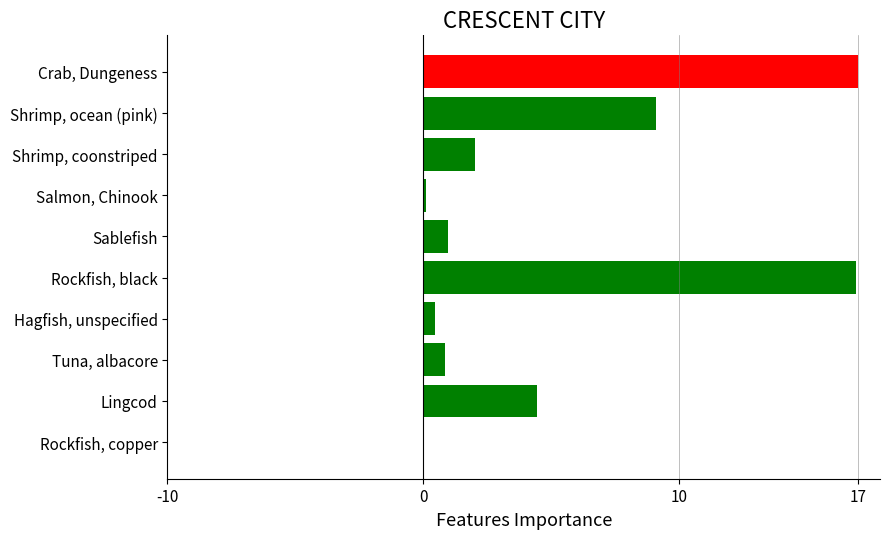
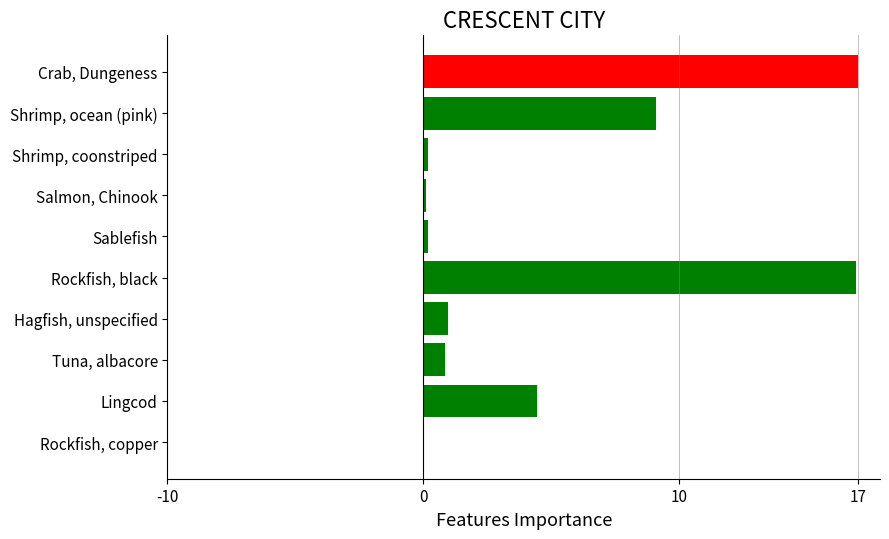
Shrimp, coonstriped: 2.0 -> 0.2
Sablefish: 1.0 -> 0.2
Hagfish, unspecified: 0.5 -> 1.0
